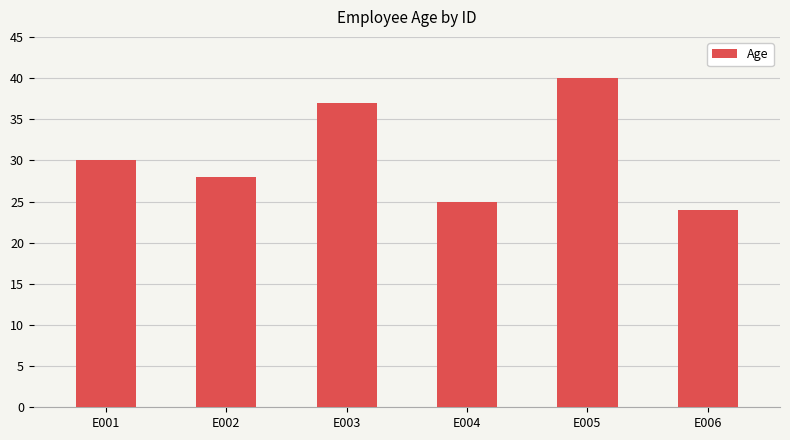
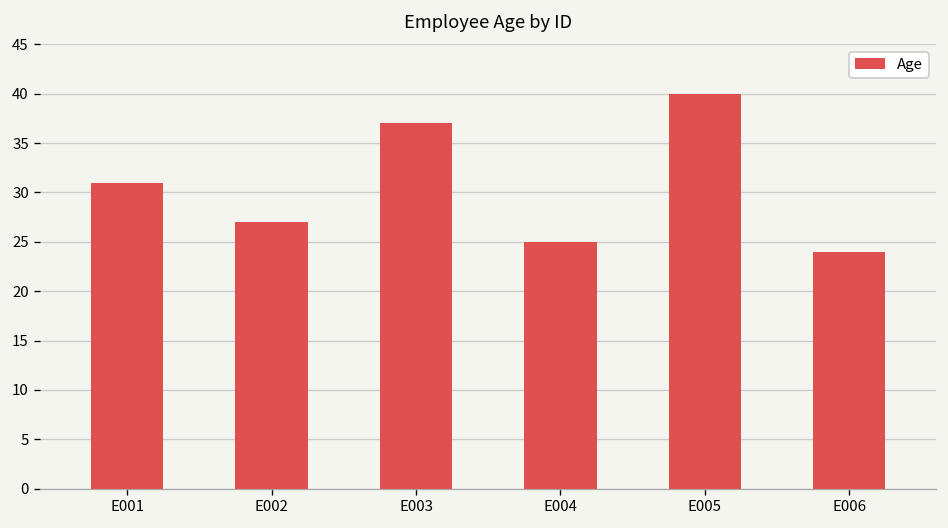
E001: 30 -> 31
E002: 28 -> 27
